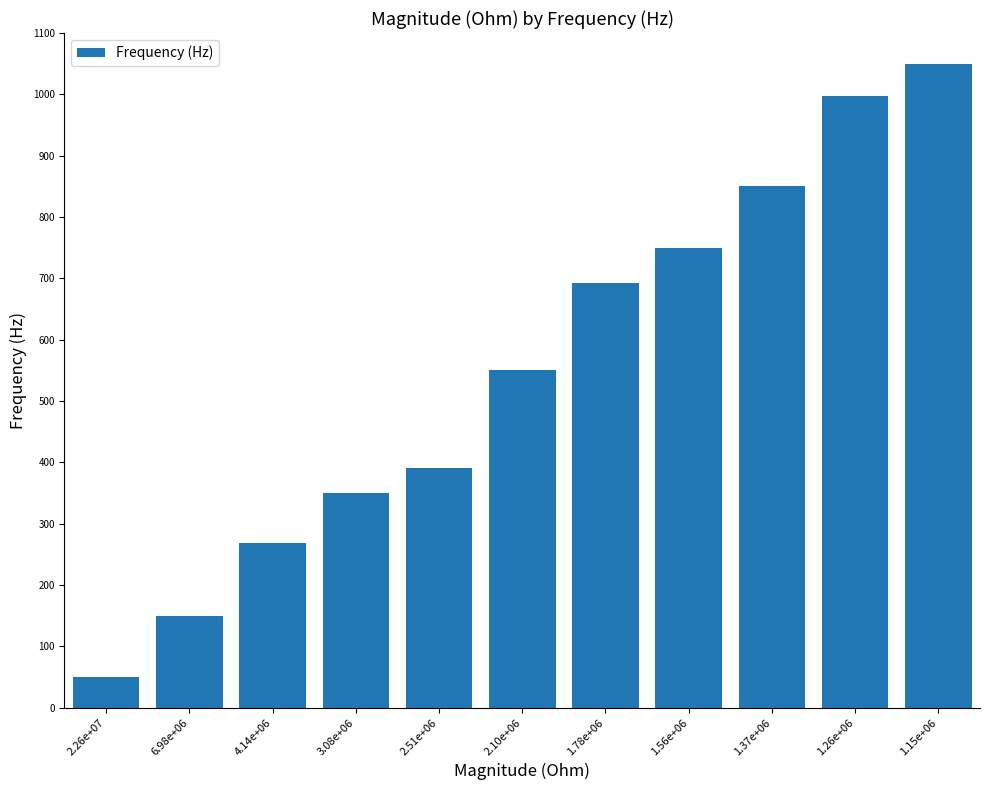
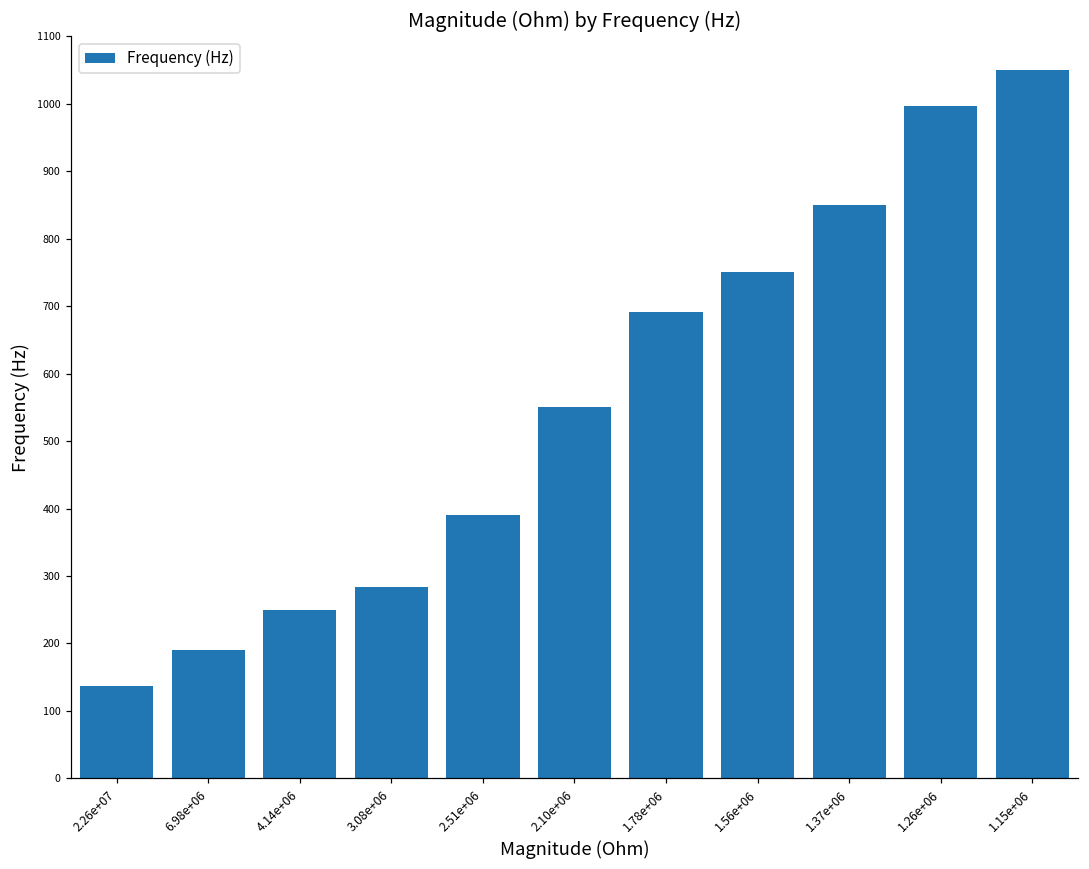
2.26e+07: 50 -> 140
6.98e+06: 150 -> 190
4.14e+06: 270 -> 250
3.08e+06: 350 -> 280
